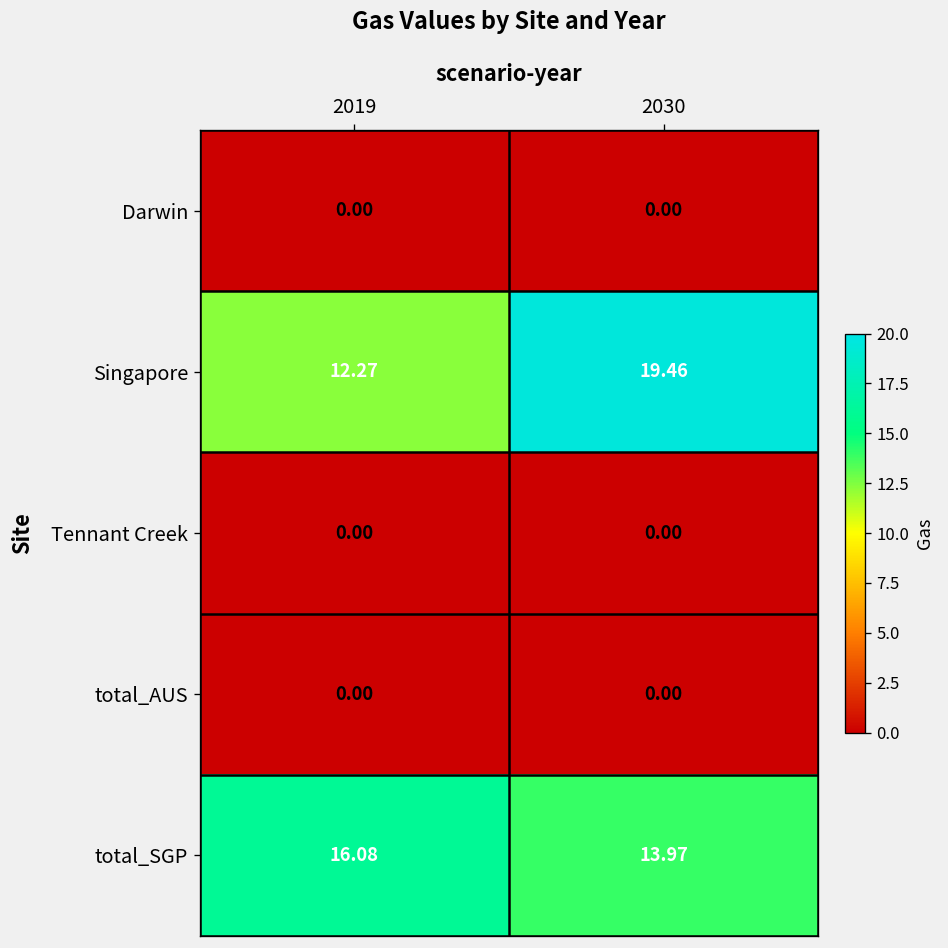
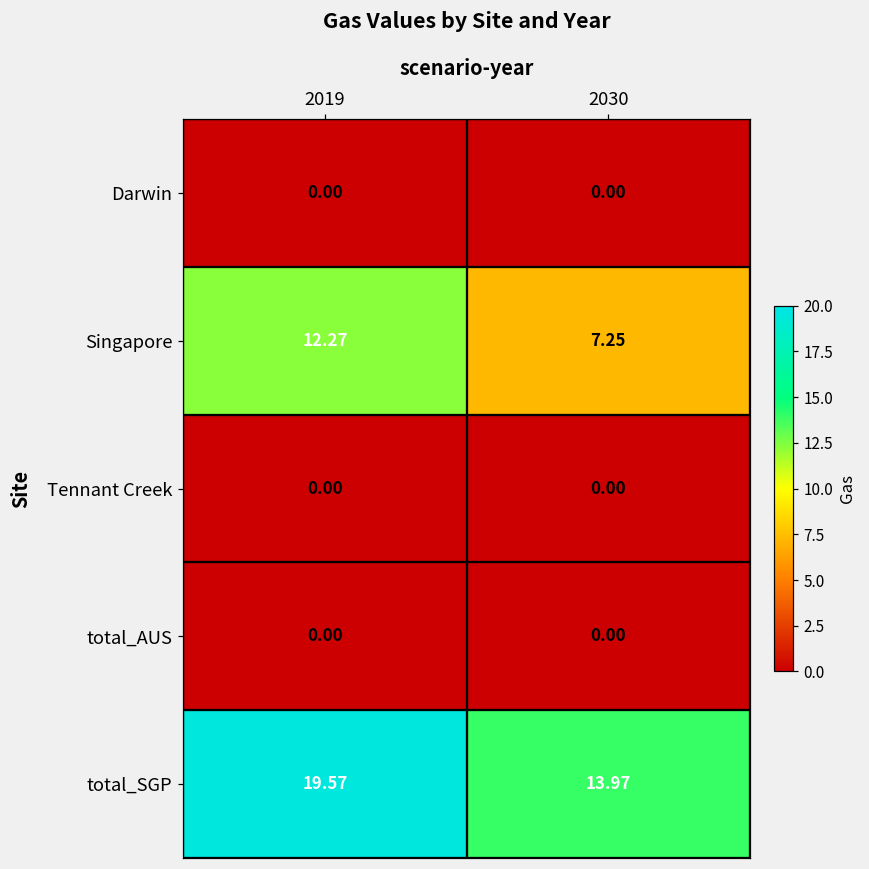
Singapore, 2030: 19.46 -> 7.25
total_SGP, 2019: 16.08 -> 19.57
